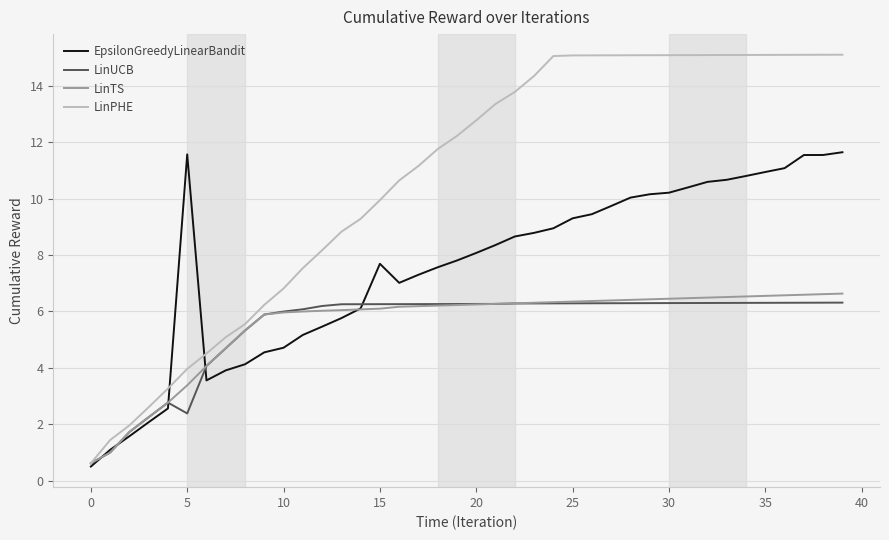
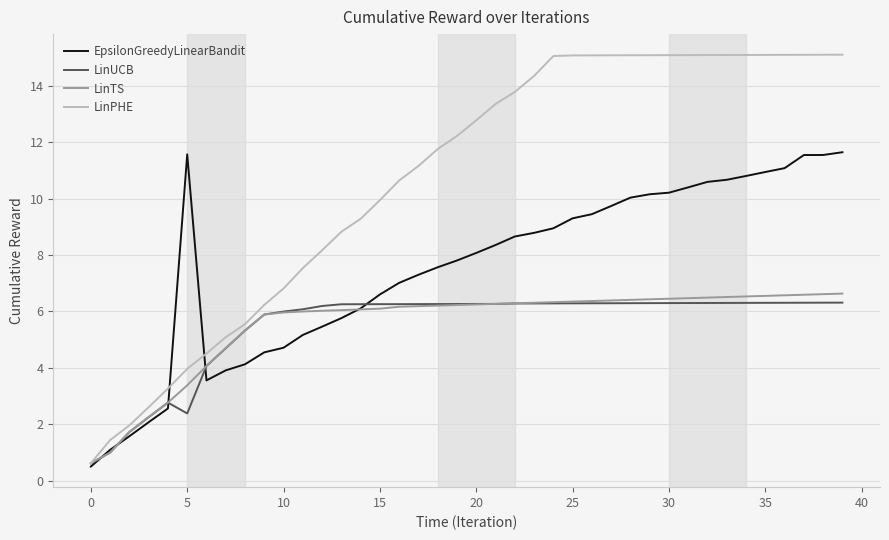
EpsilonGreedyLinearBandit, 15: 7.7 -> 6.6
